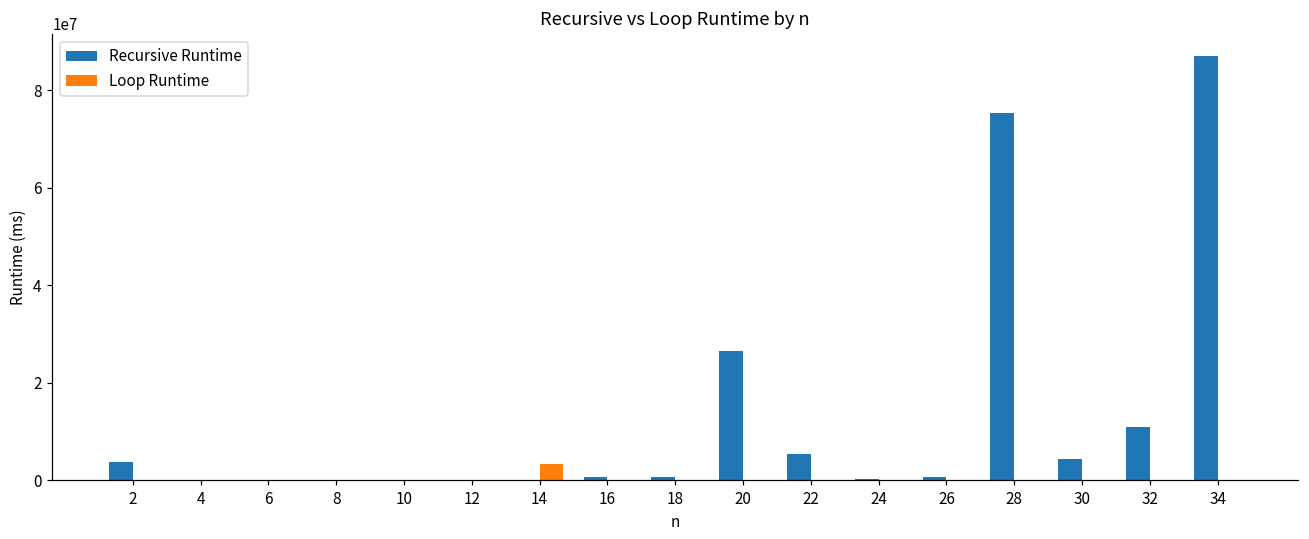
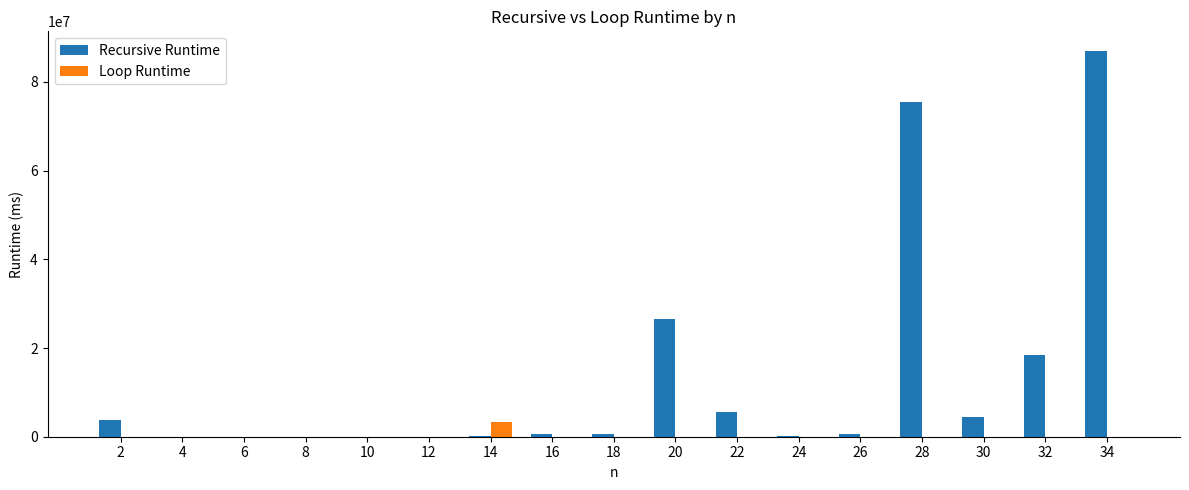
Recursive Runtime, 32: 11000000 -> 18000000
